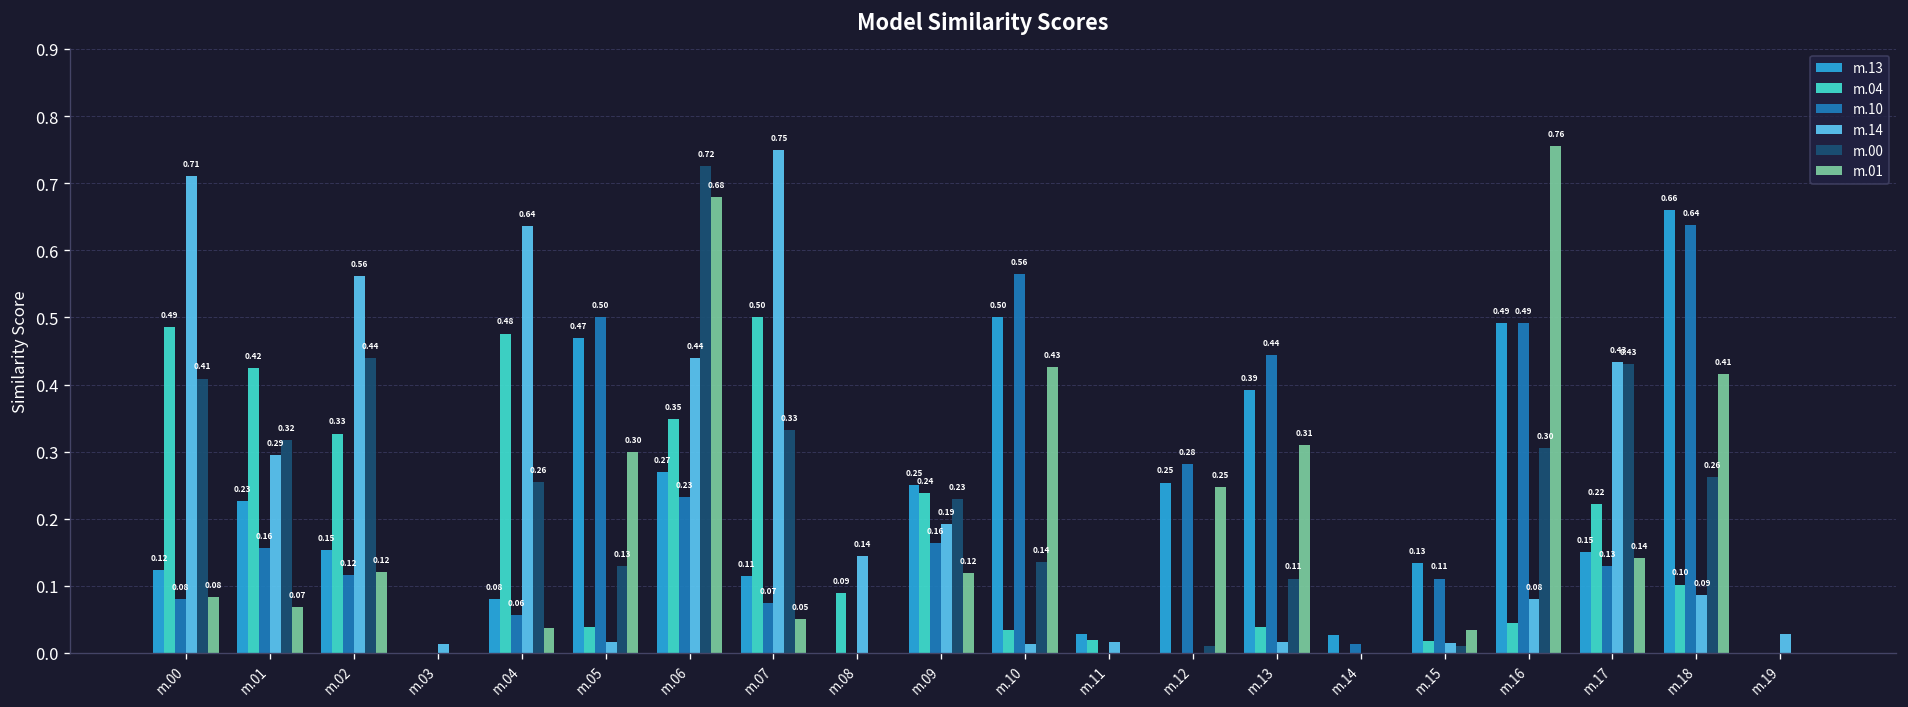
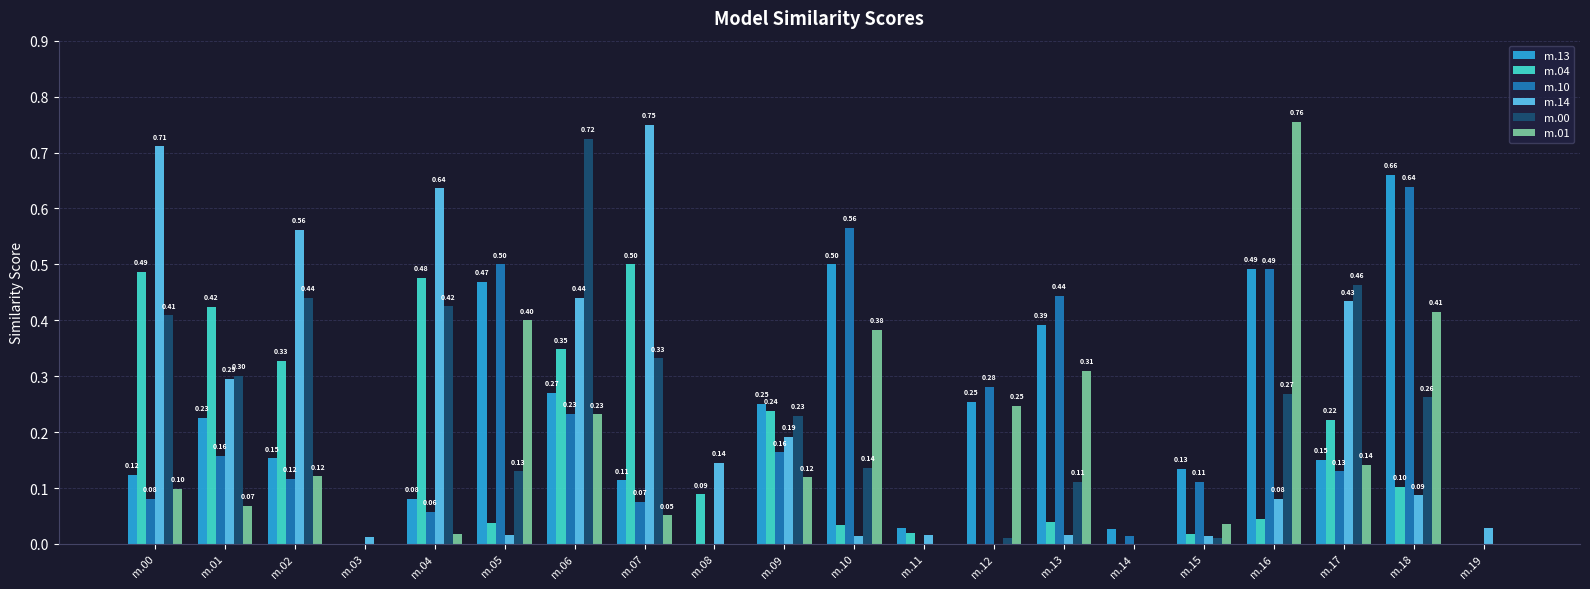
m.01, m.00: 0.08 -> 0.10
m.00, m.01: 0.32 -> 0.30
m.00, m.04: 0.26 -> 0.42
m.01, m.04: 0.04 -> 0.02
m.01, m.05: 0.30 -> 0.40
m.01, m.06: 0.68 -> 0.23
m.01, m.10: 0.43 -> 0.38
m.00, m.16: 0.30 -> 0.27
m.00, m.17: 0.43 -> 0.46
